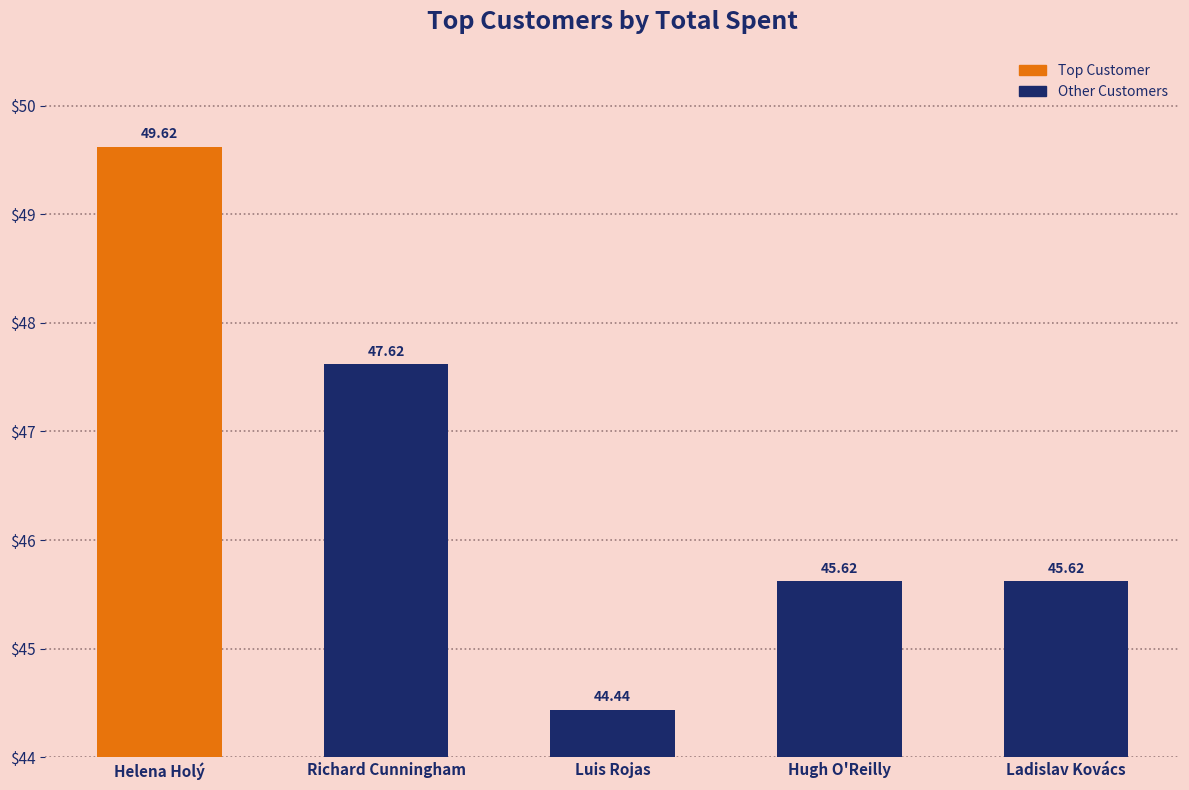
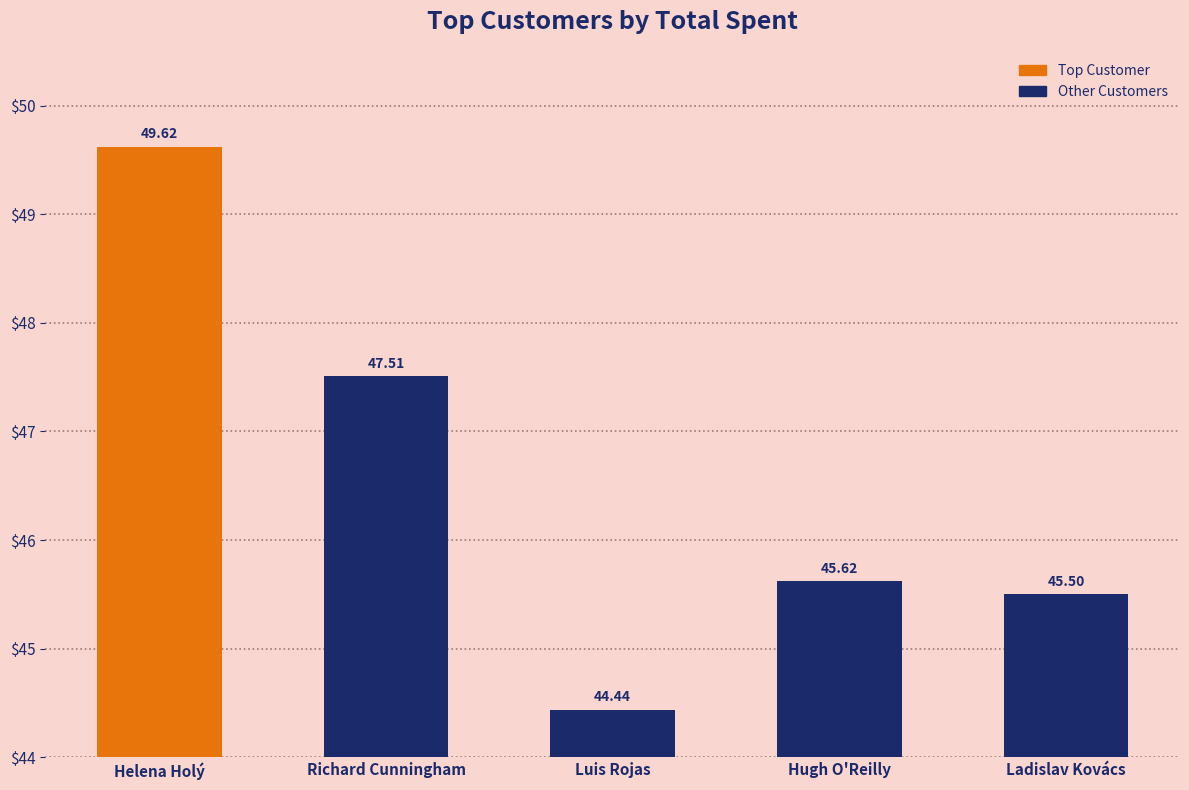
Richard Cunningham: 47.62 -> 47.51
Ladislav Kovács: 45.62 -> 45.50
